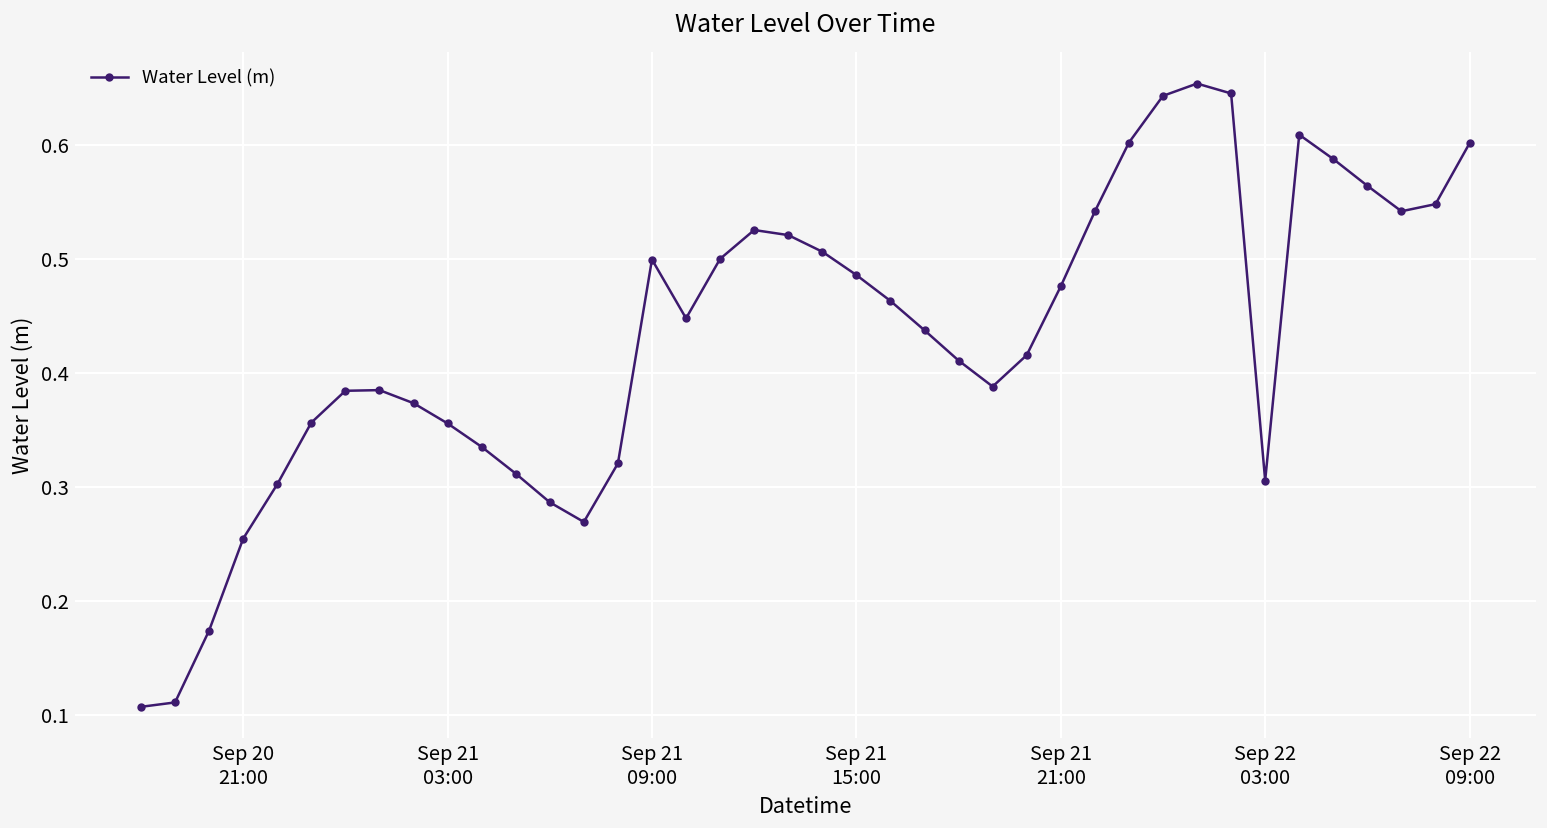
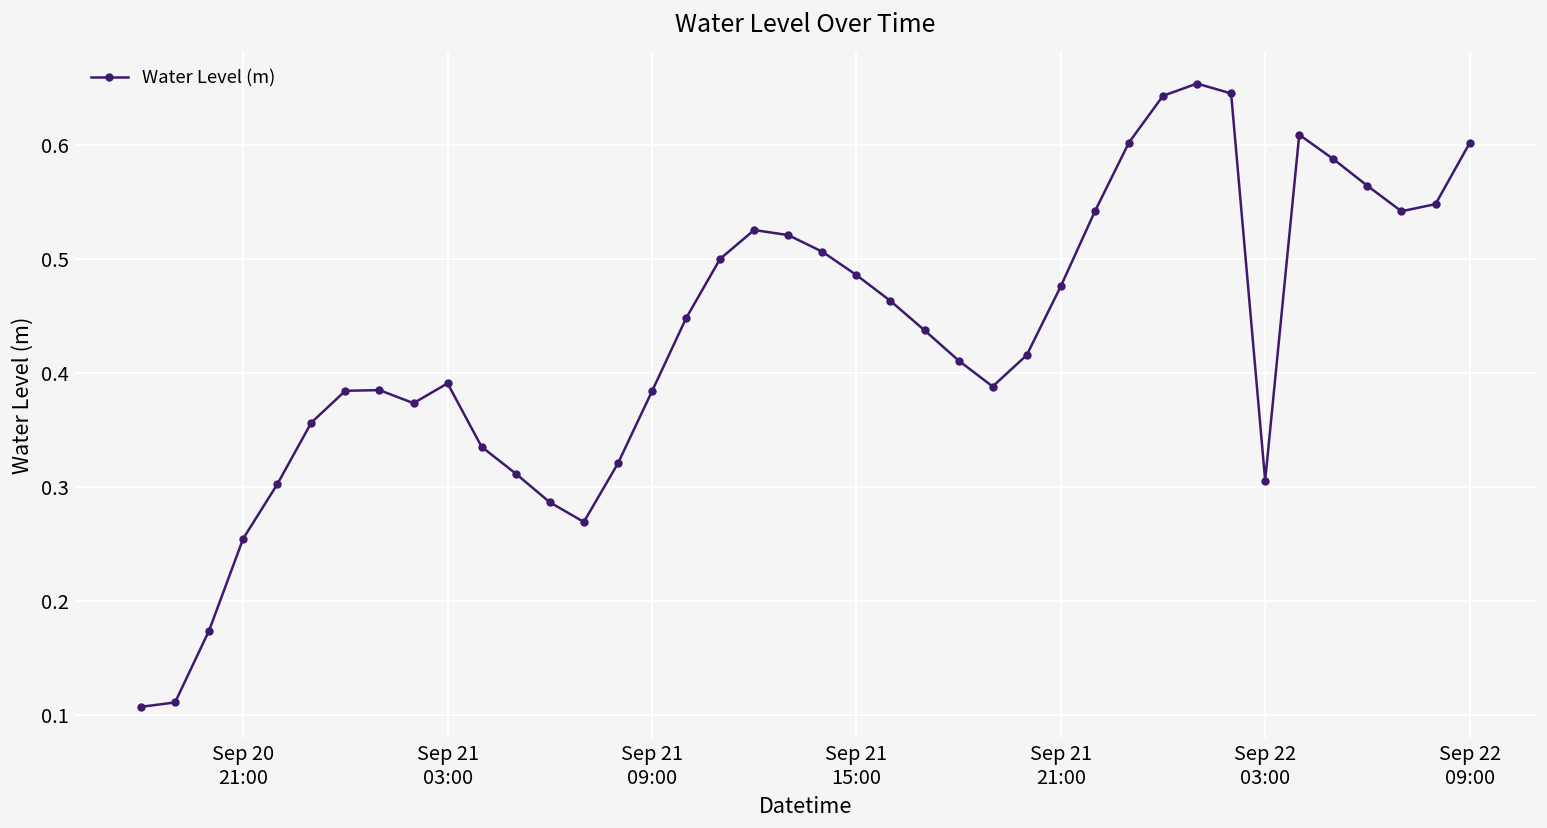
Sep 21 03:00: 0.36 -> 0.39
Sep 21 09:00: 0.50 -> 0.38
